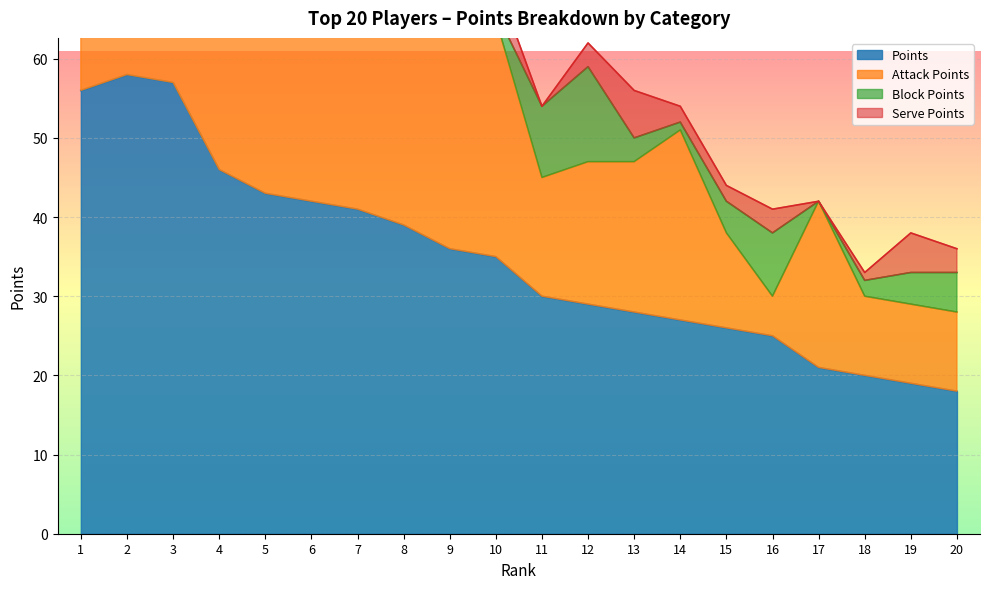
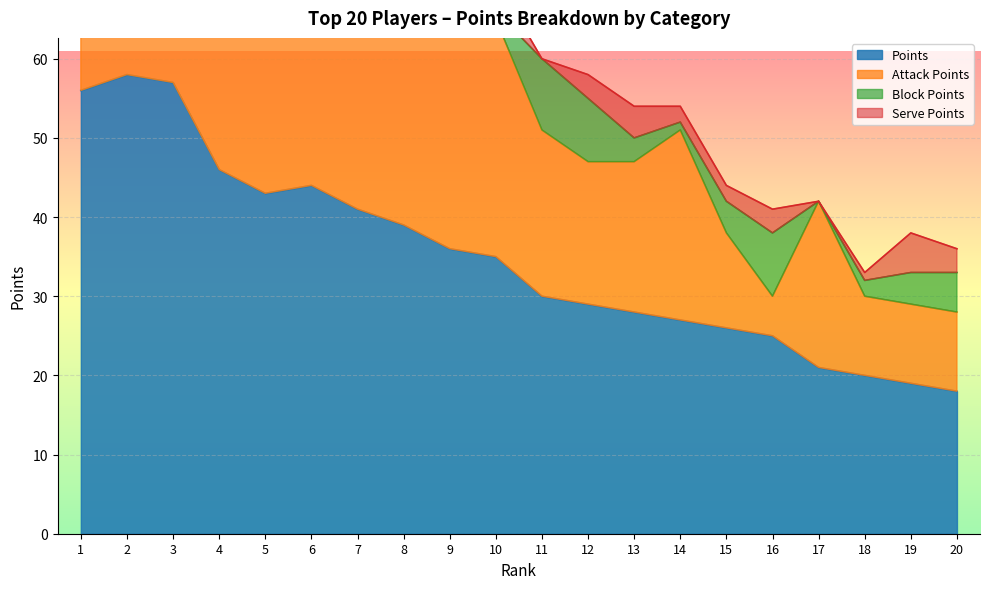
Points, 6: 42 -> 44
Attack Points, 11: 15 -> 21
Block Points, 12: 12 -> 8
Serve Points, 13: 6 -> 4
